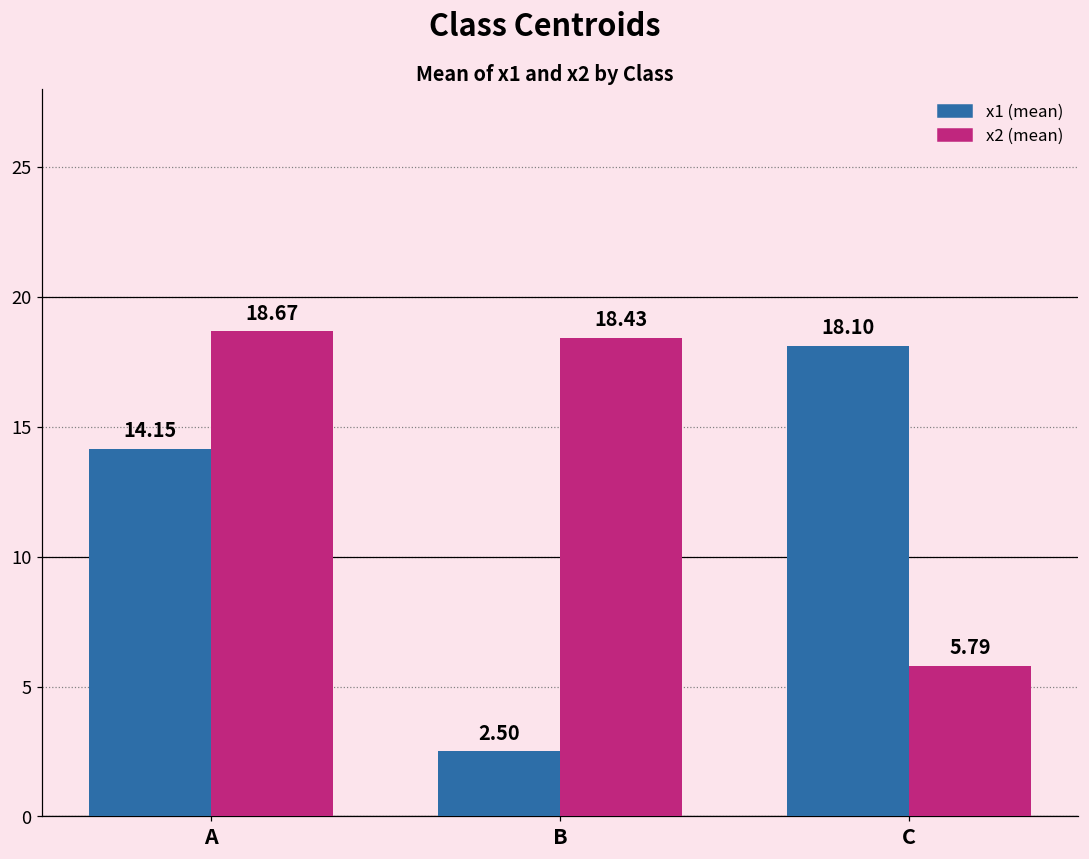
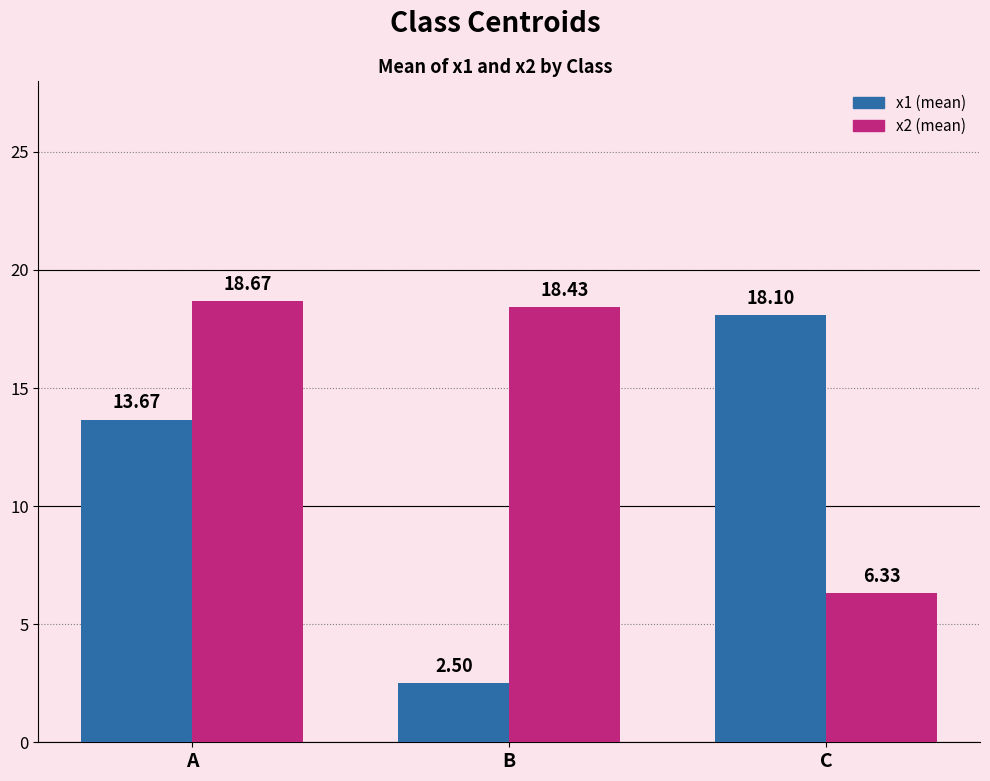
x1 (mean), A: 14.15 -> 13.67
x2 (mean), C: 5.79 -> 6.33
